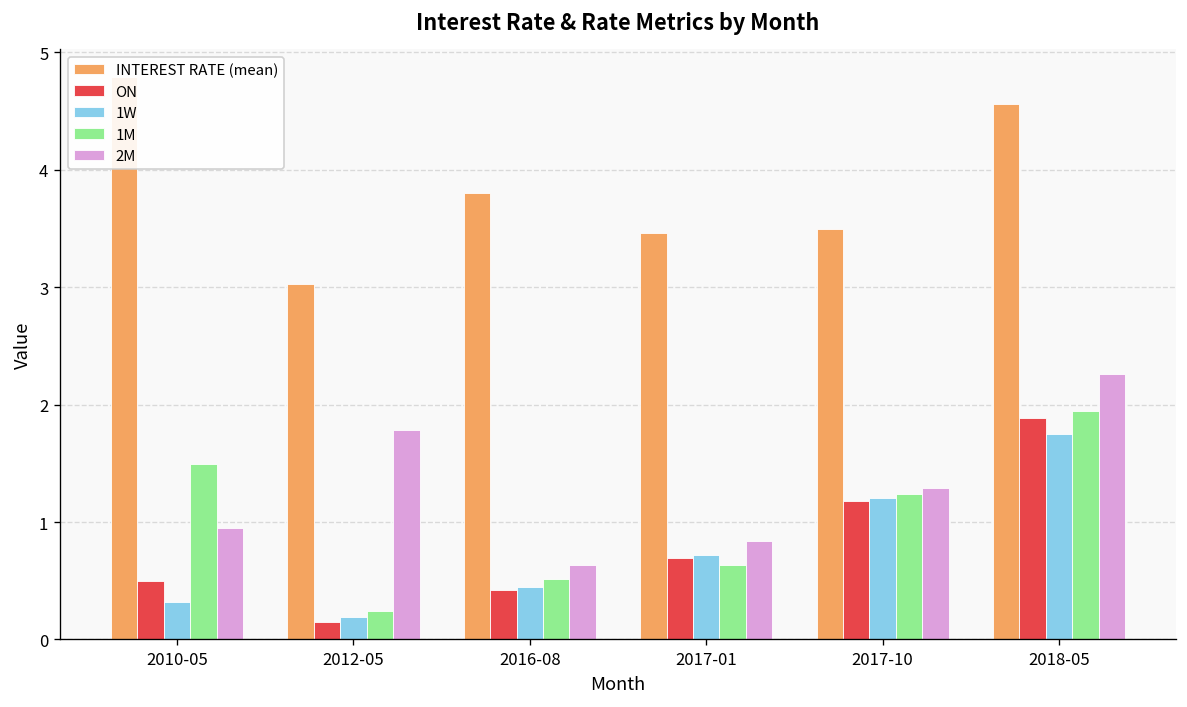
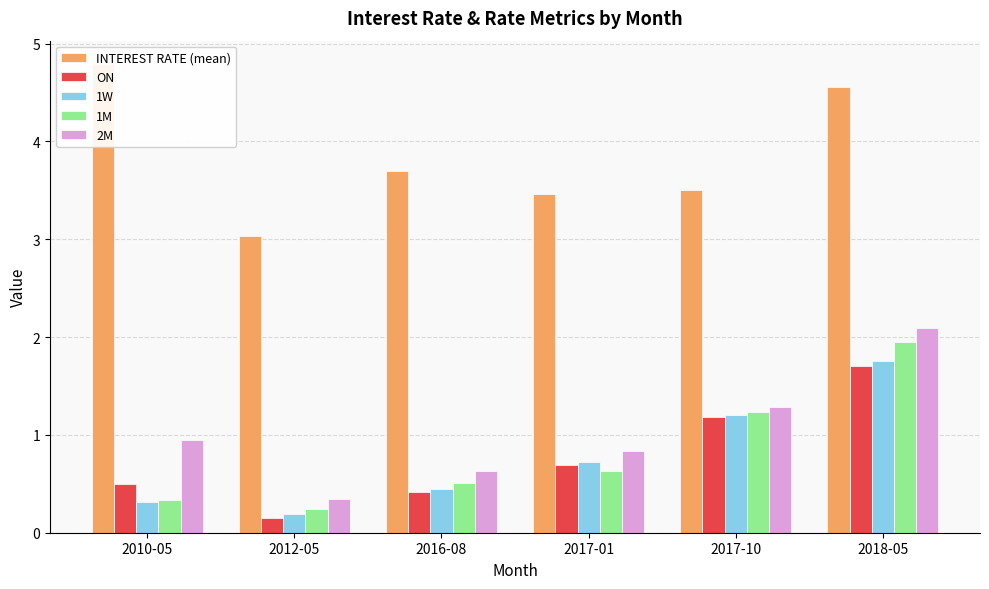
1M, 2010-05: 1.5 -> 0.3
2M, 2012-05: 1.8 -> 0.3
INTEREST RATE (mean), 2016-08: 3.8 -> 3.7
ON, 2018-05: 1.9 -> 1.7
2M, 2018-05: 2.3 -> 2.1
